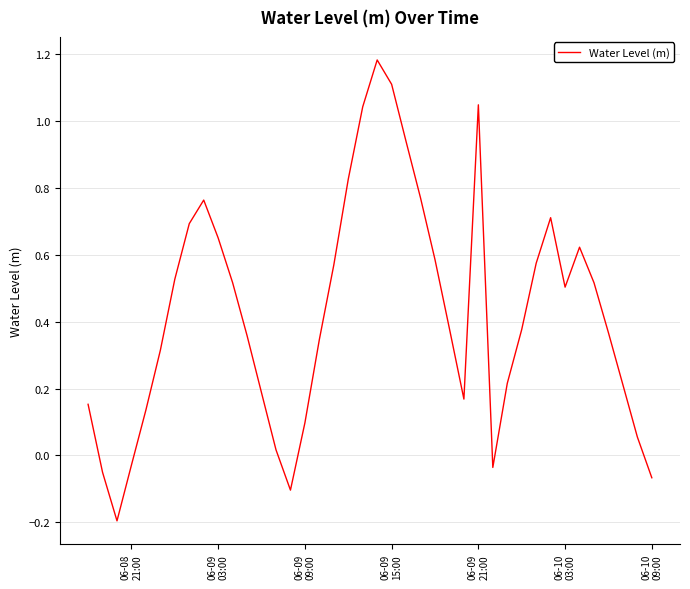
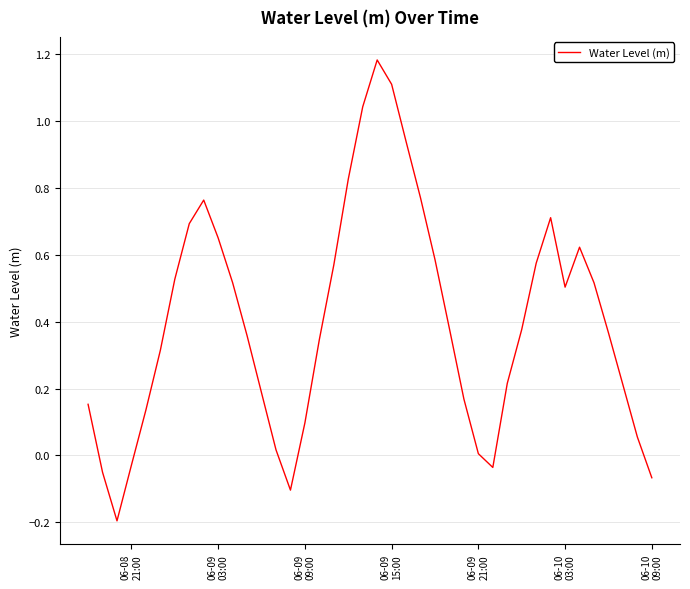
06-09 21:00: 1.05 -> 0.01
